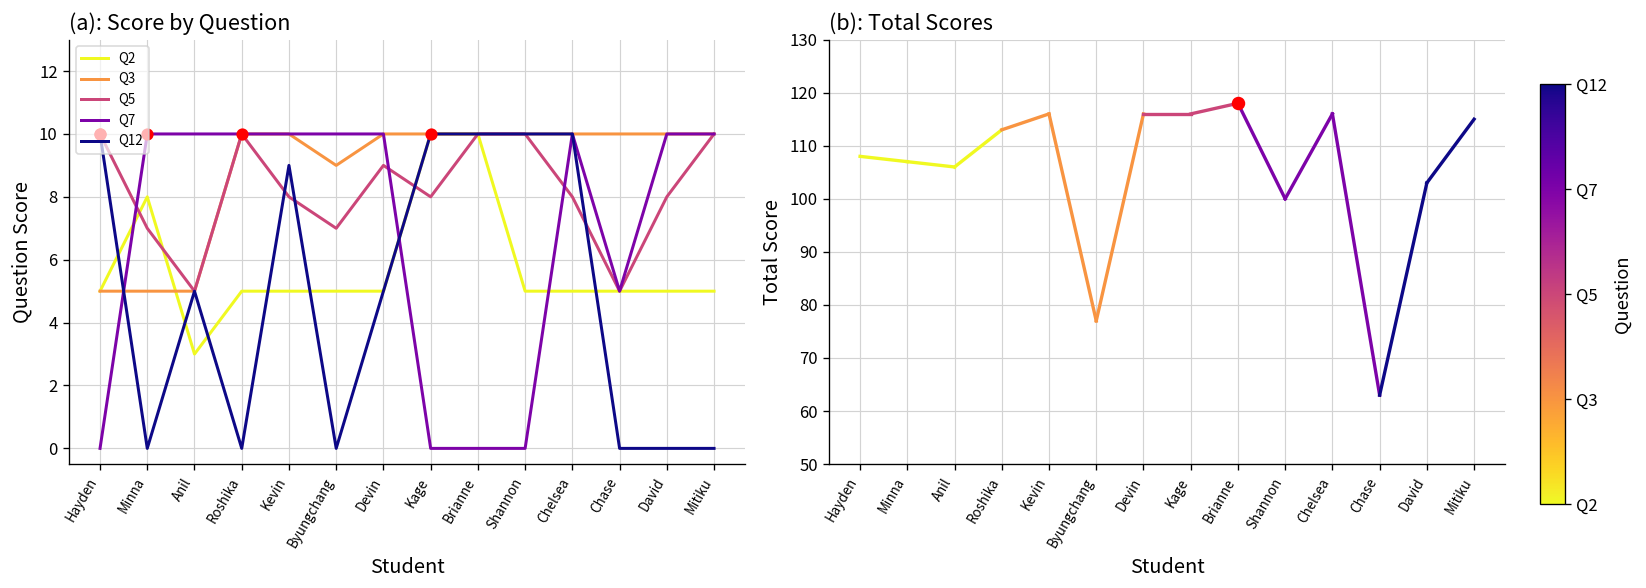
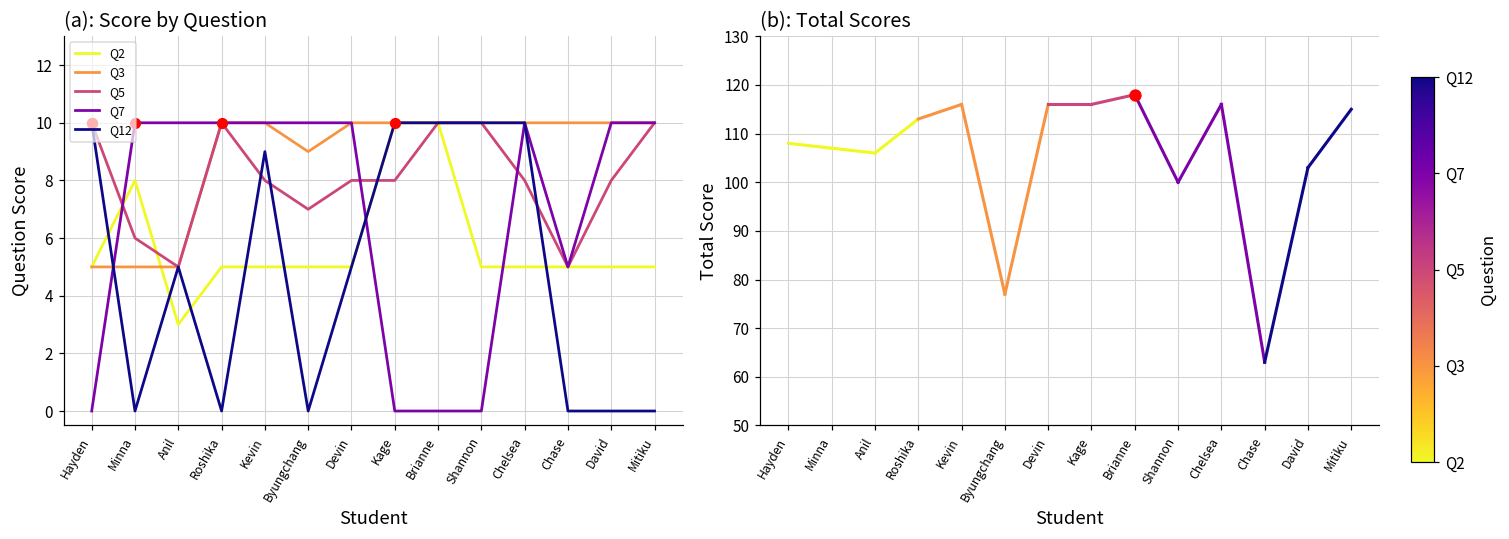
(a): Score by Question, Q5, Minna: 7 -> 6
(a): Score by Question, Q5, Devin: 9 -> 8
